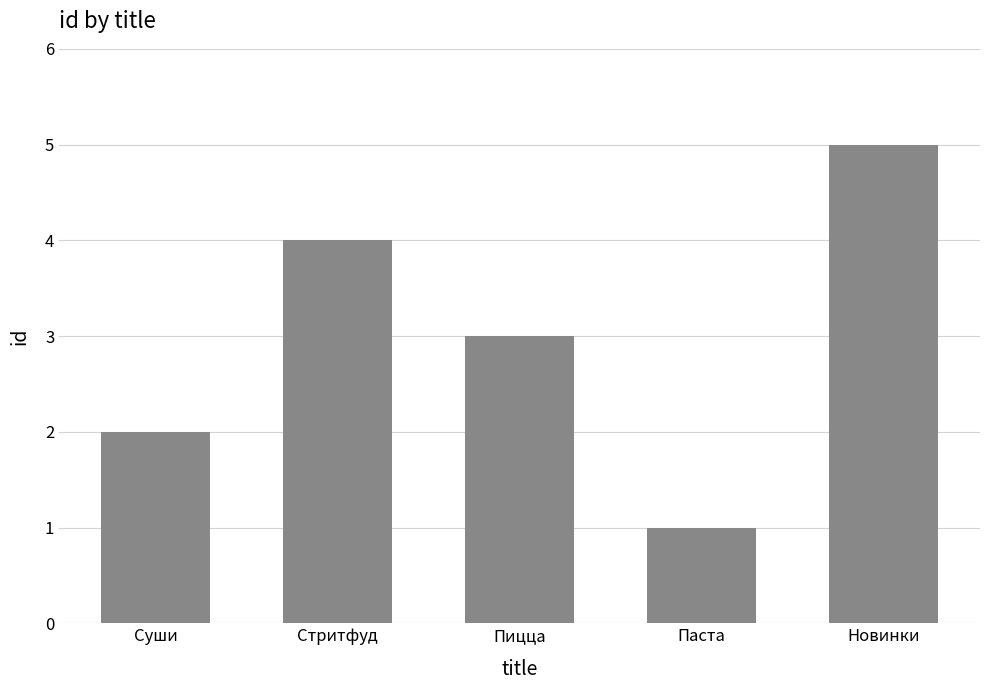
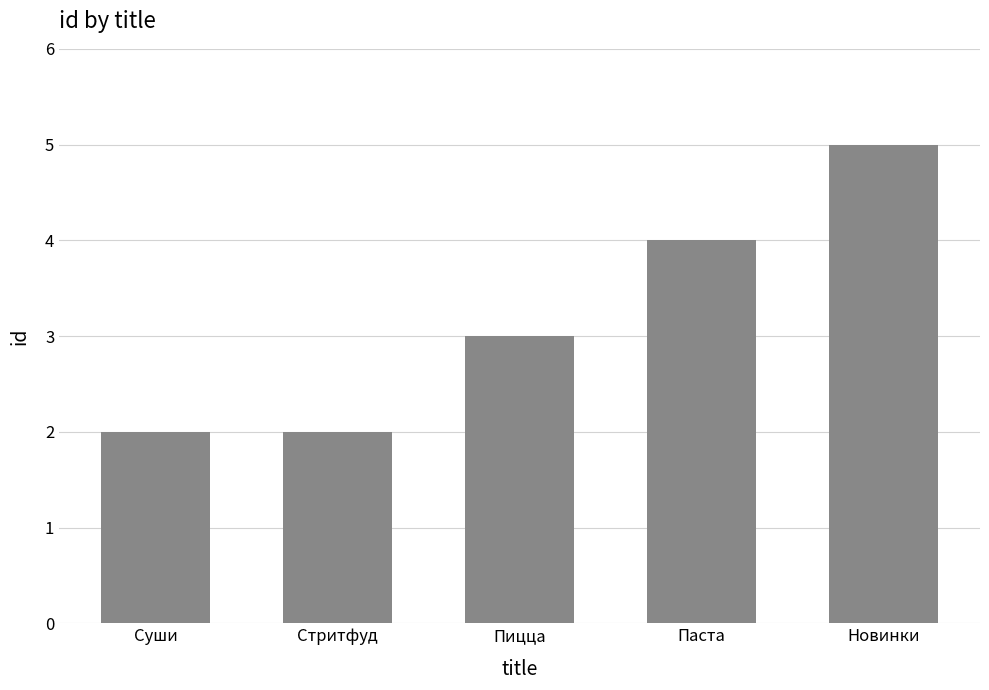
Стритфуд: 4 -> 2
Паста: 1 -> 4
